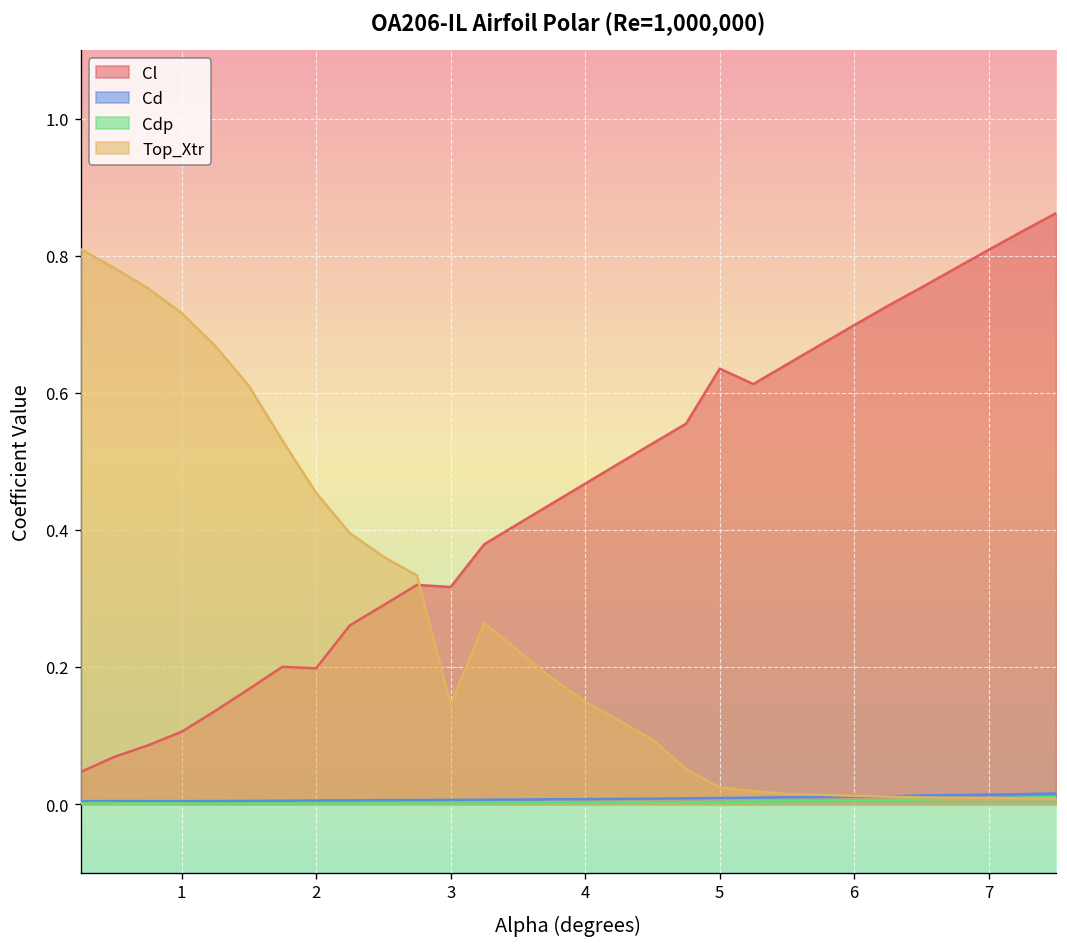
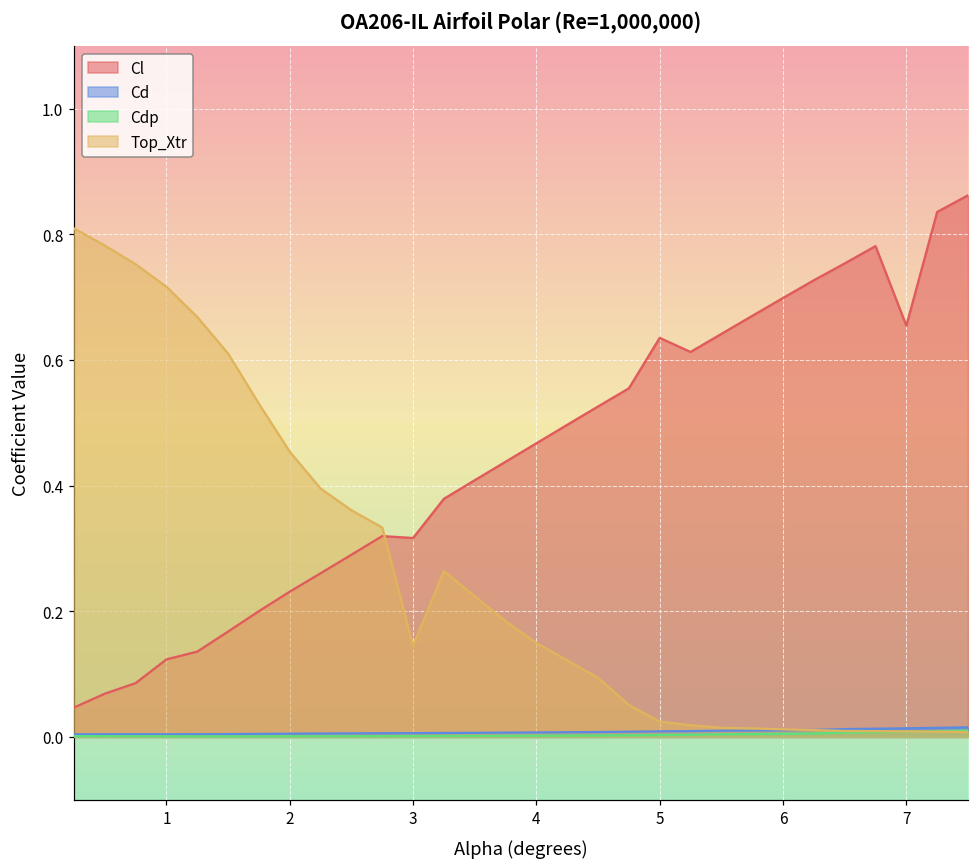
Cl, 1: 0.11 -> 0.12
Cl, 2: 0.20 -> 0.23
Cl, 7: 0.81 -> 0.65
